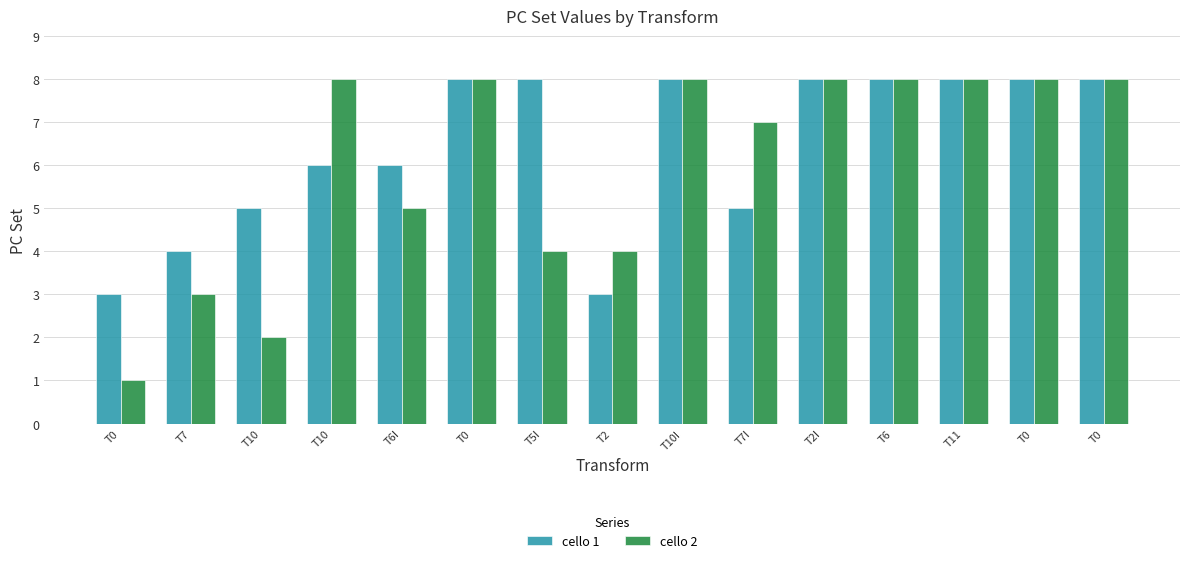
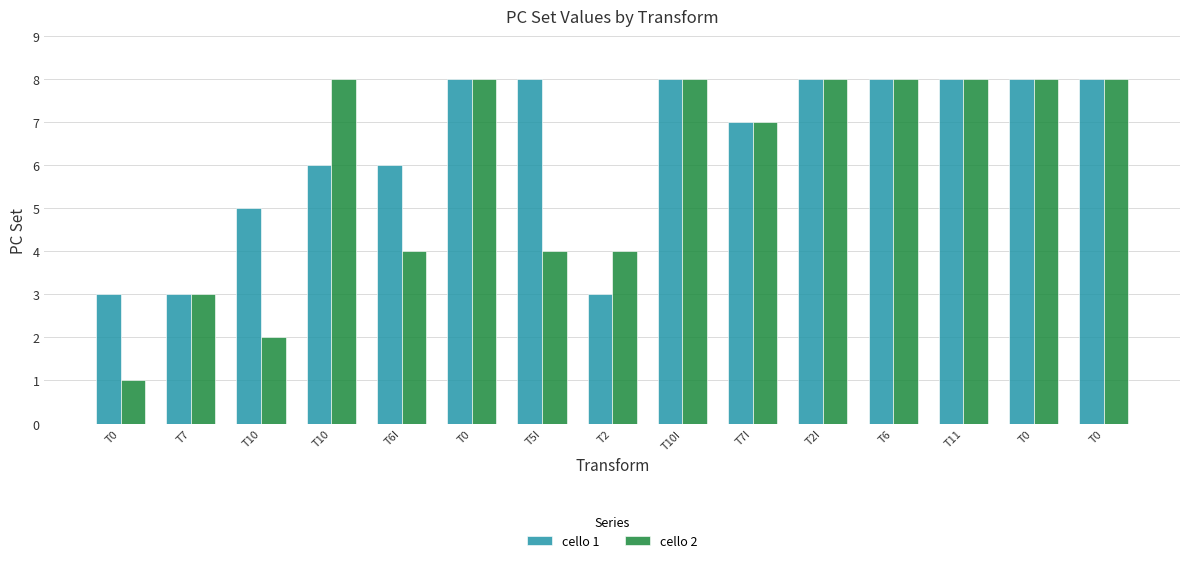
cello 1, T7: 4 -> 3
cello 2, T6I: 5 -> 4
cello 1, T7I: 5 -> 7
